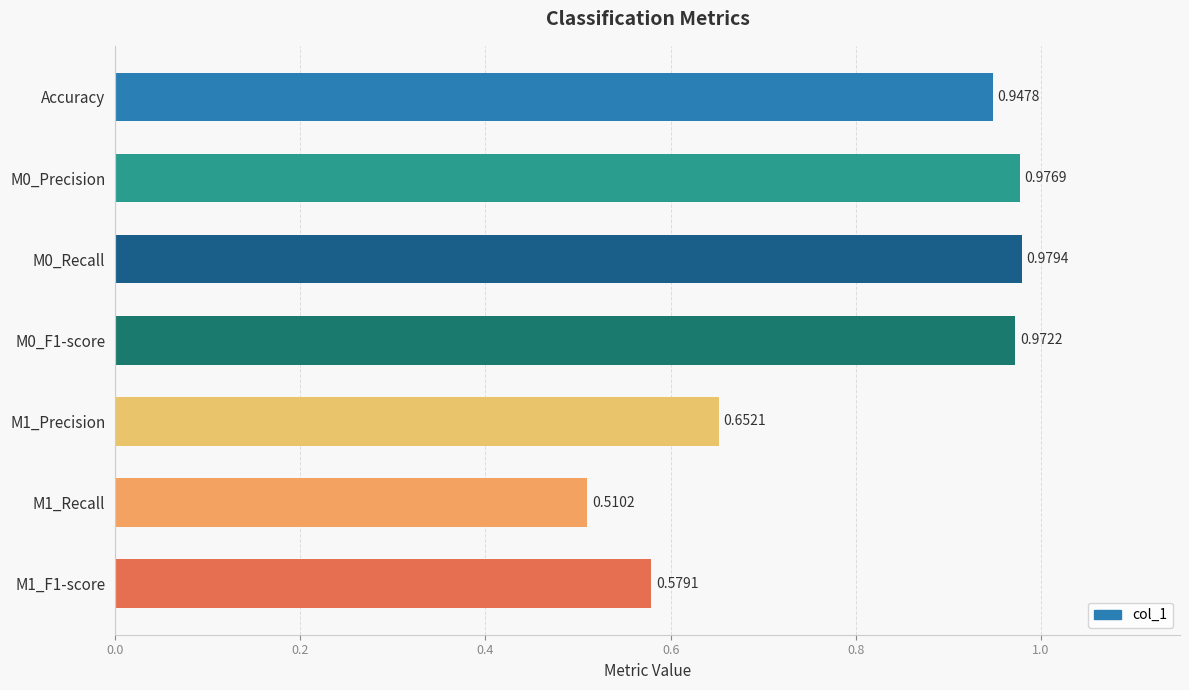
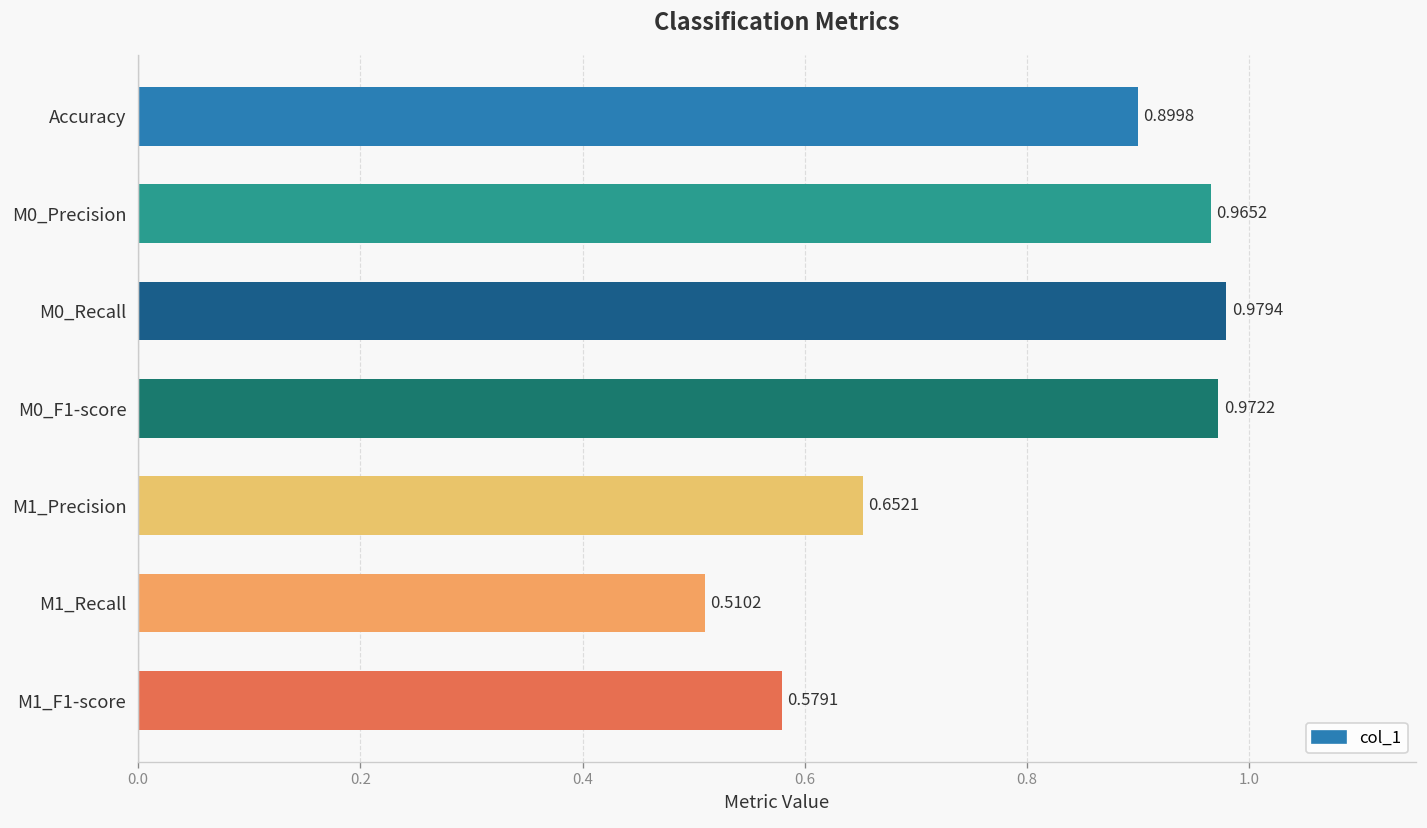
Accuracy: 0.9478 -> 0.8998
M0_Precision: 0.9769 -> 0.9652
